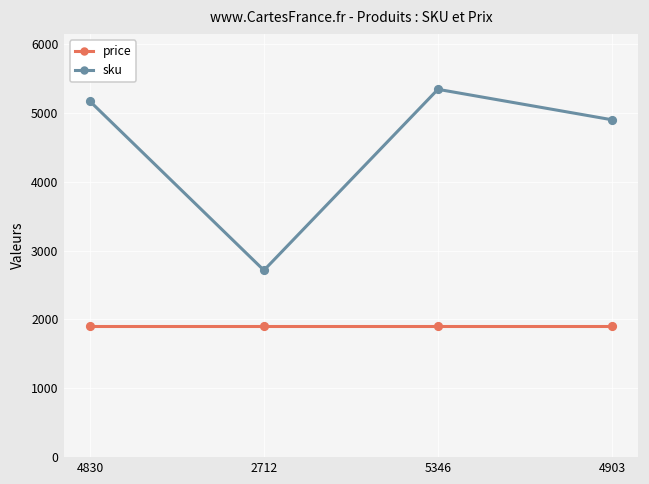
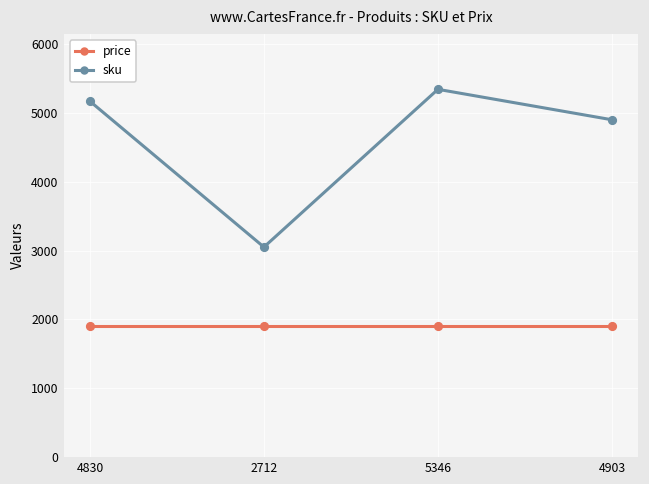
sku, 2712: 2700 -> 3100
